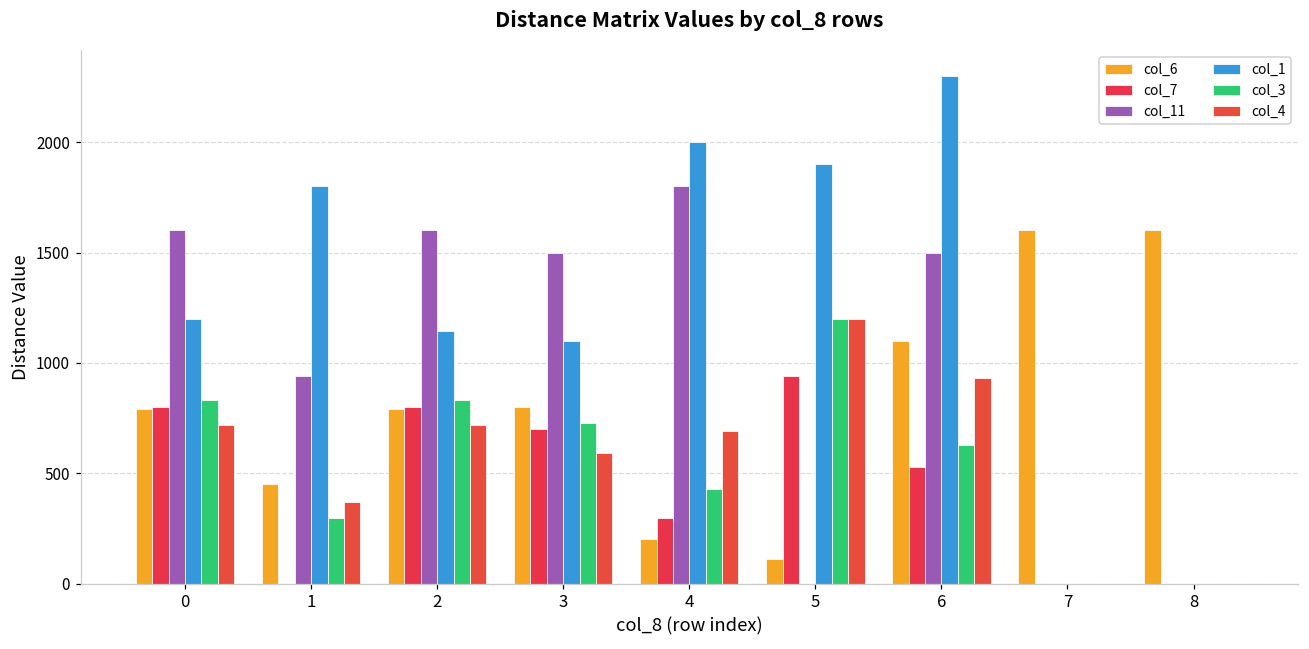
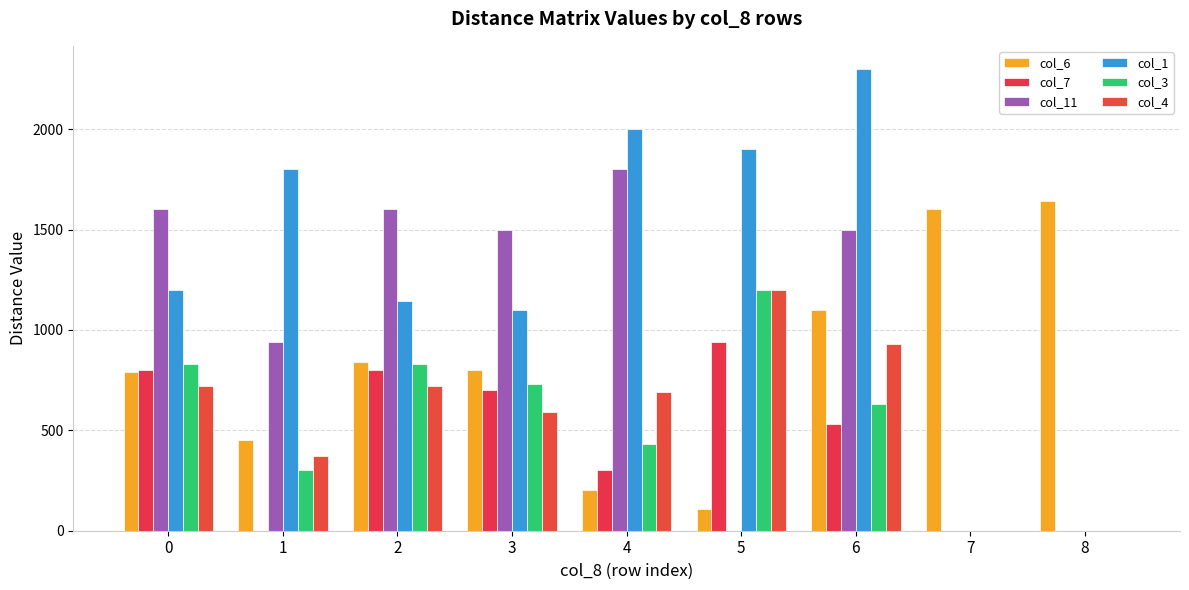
col_6, 2: 790 -> 840
col_6, 8: 1600 -> 1640
